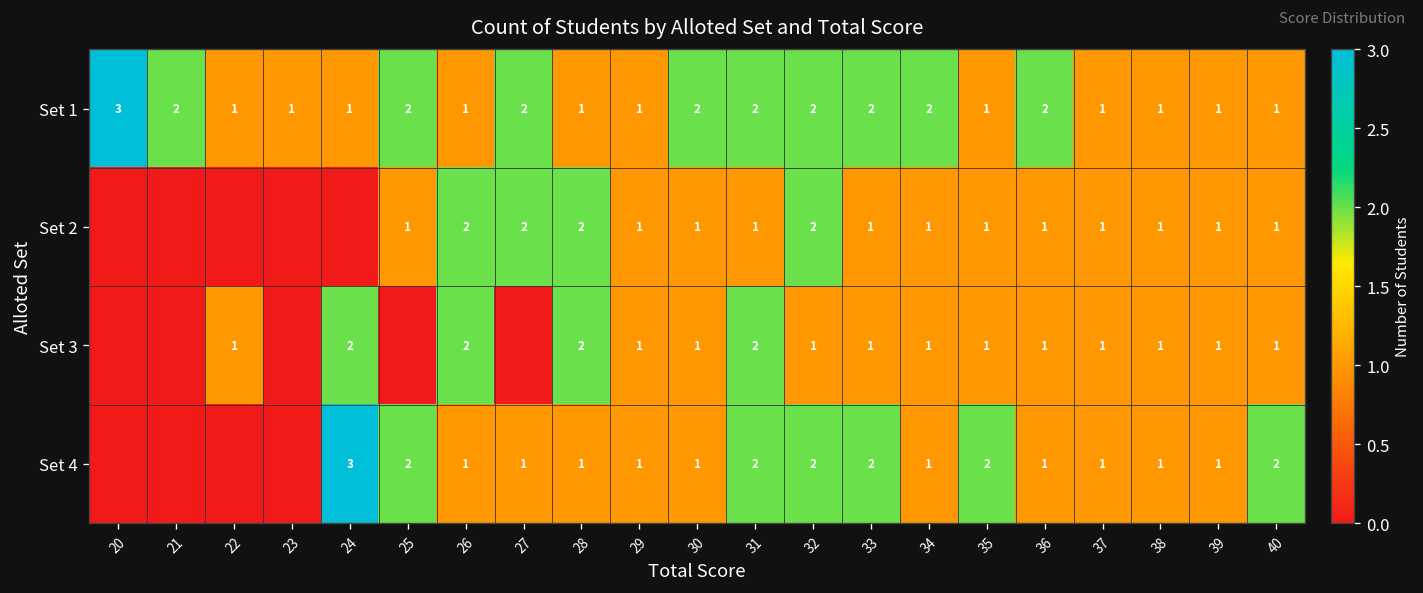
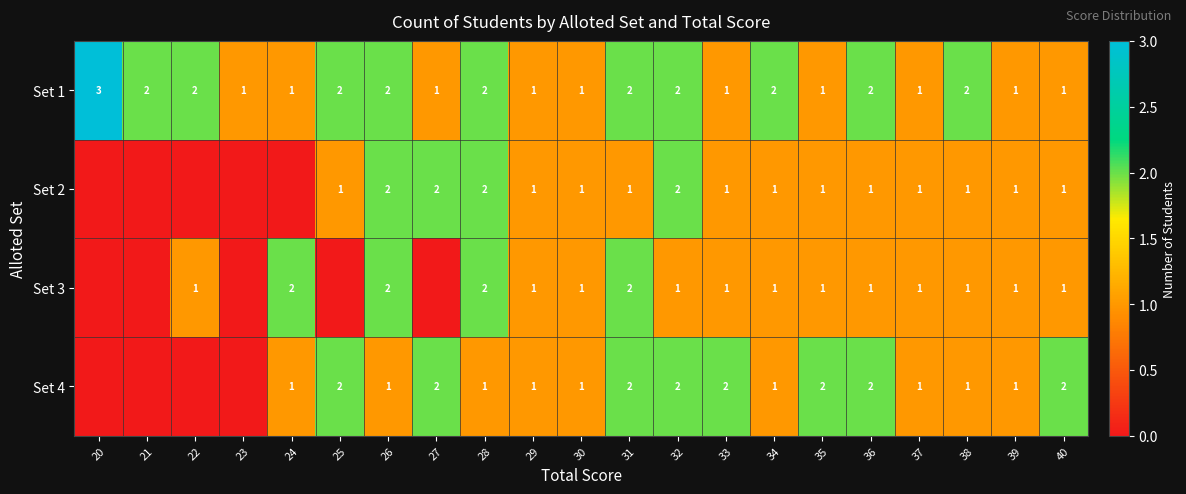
Set 1, 22: 1 -> 2
Set 1, 26: 1 -> 2
Set 1, 27: 2 -> 1
Set 1, 28: 1 -> 2
Set 1, 30: 2 -> 1
Set 1, 33: 2 -> 1
Set 1, 38: 1 -> 2
Set 4, 24: 3 -> 1
Set 4, 27: 1 -> 2
Set 4, 36: 1 -> 2
